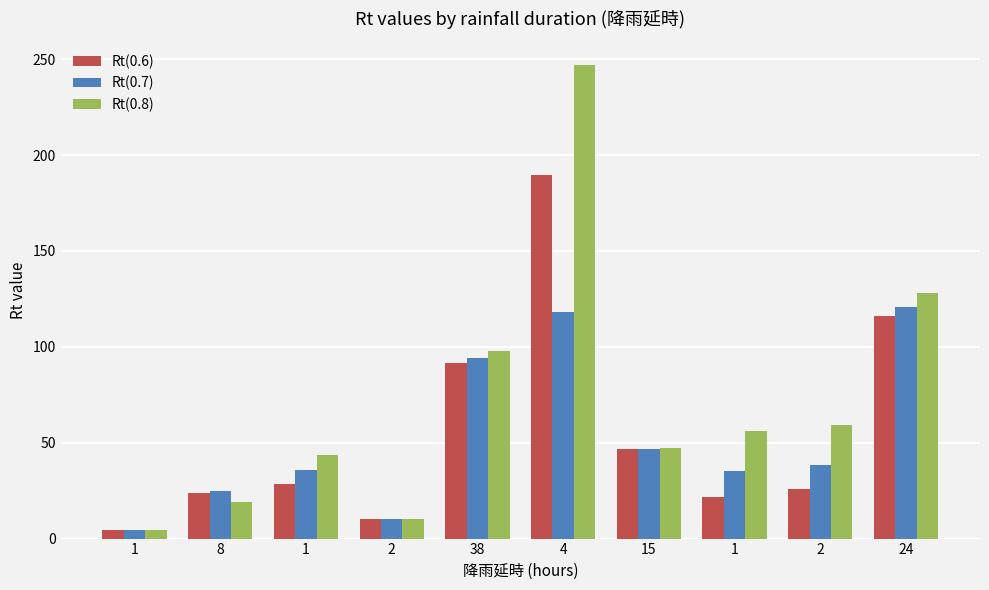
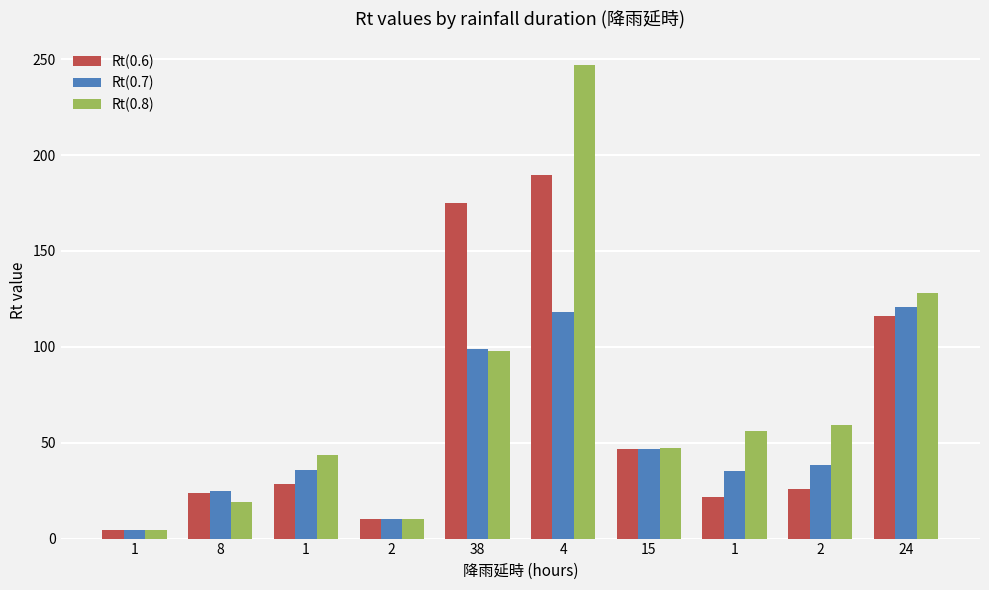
Rt(0.6), 38: 92 -> 175
Rt(0.7), 38: 94 -> 99
